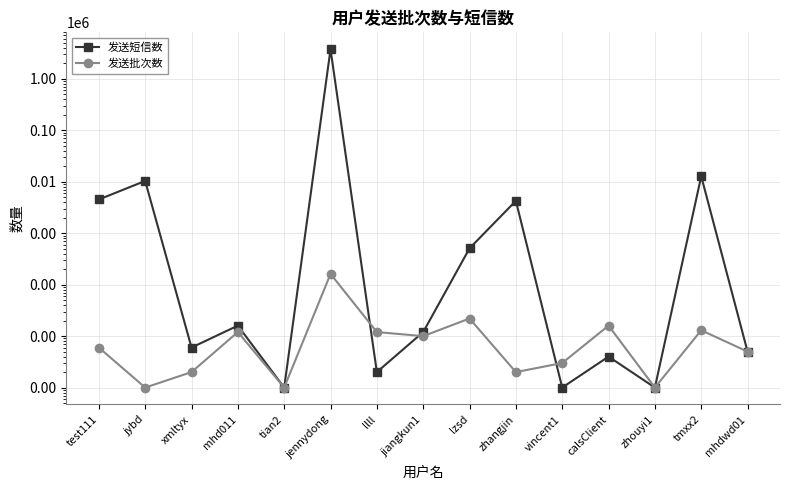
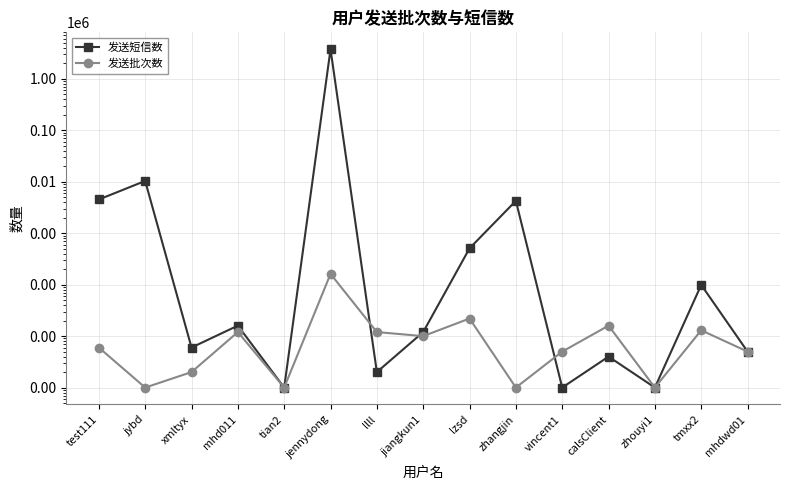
发送批次数, zhangjin: 2 -> 1
发送批次数, vincent1: 3 -> 5
发送短信数, tmxx2: 13000 -> 100
